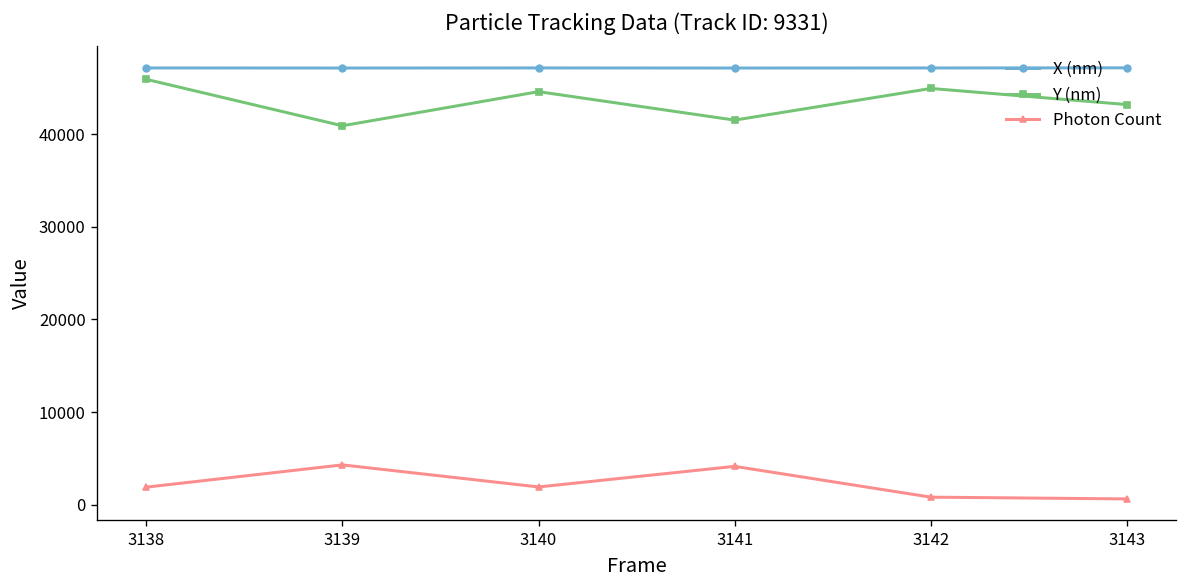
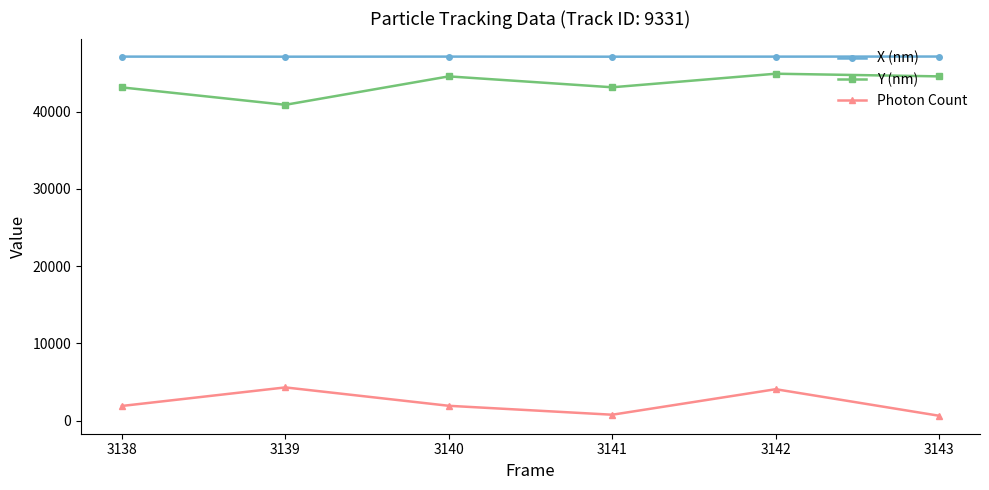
Y (nm), 3138: 46000 -> 43000
Y (nm), 3141: 42000 -> 43000
Photon Count, 3141: 4000 -> 1000
Photon Count, 3142: 1000 -> 4000
Y (nm), 3143: 43000 -> 45000
